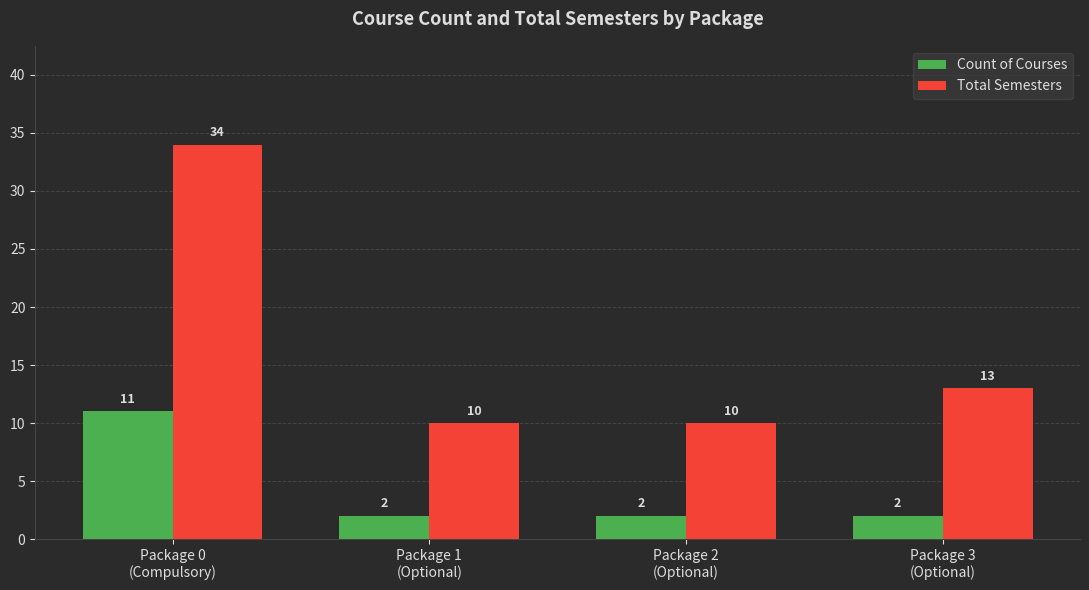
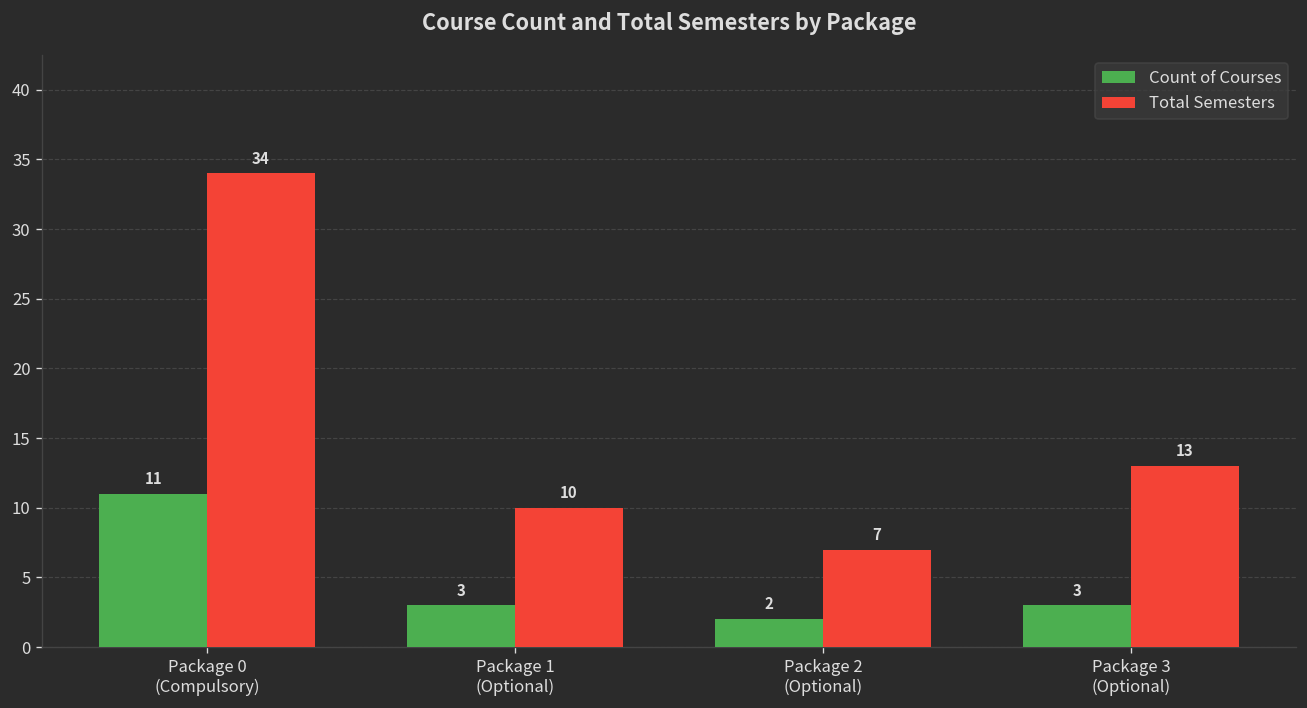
Count of Courses, Package 1 (Optional): 2 -> 3
Total Semesters, Package 2 (Optional): 10 -> 7
Count of Courses, Package 3 (Optional): 2 -> 3
